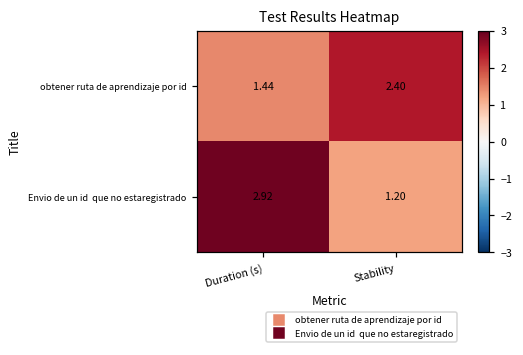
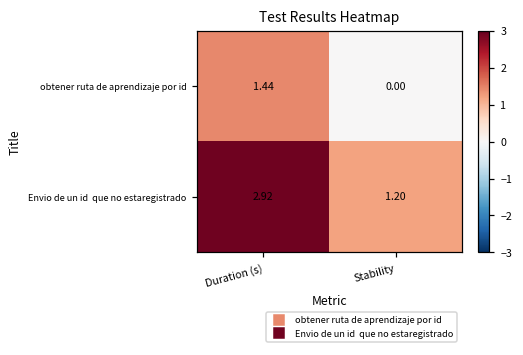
obtener ruta de aprendizaje por id, Stability: 2.40 -> 0.00
